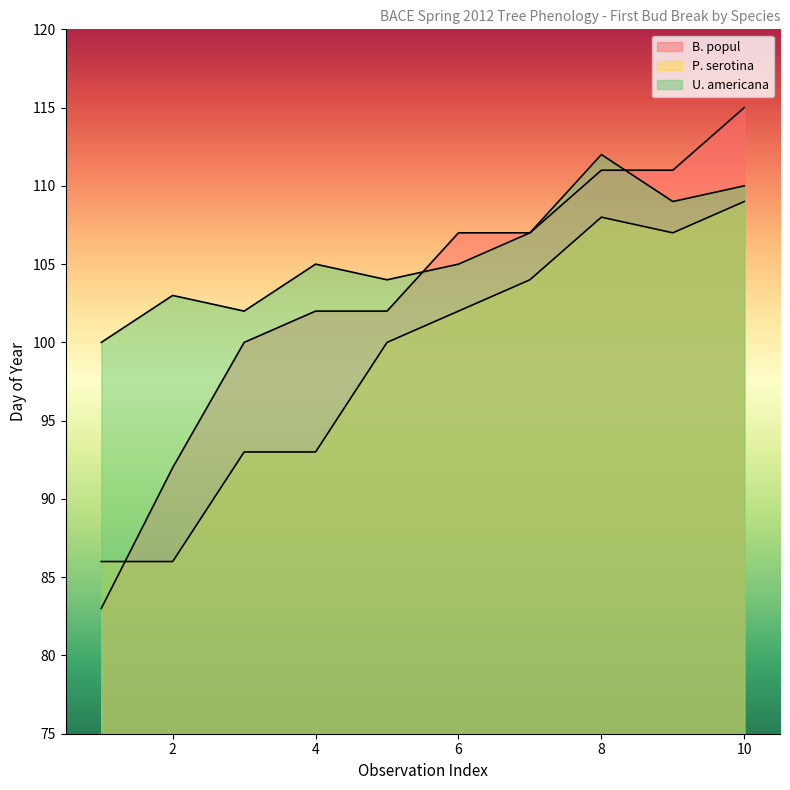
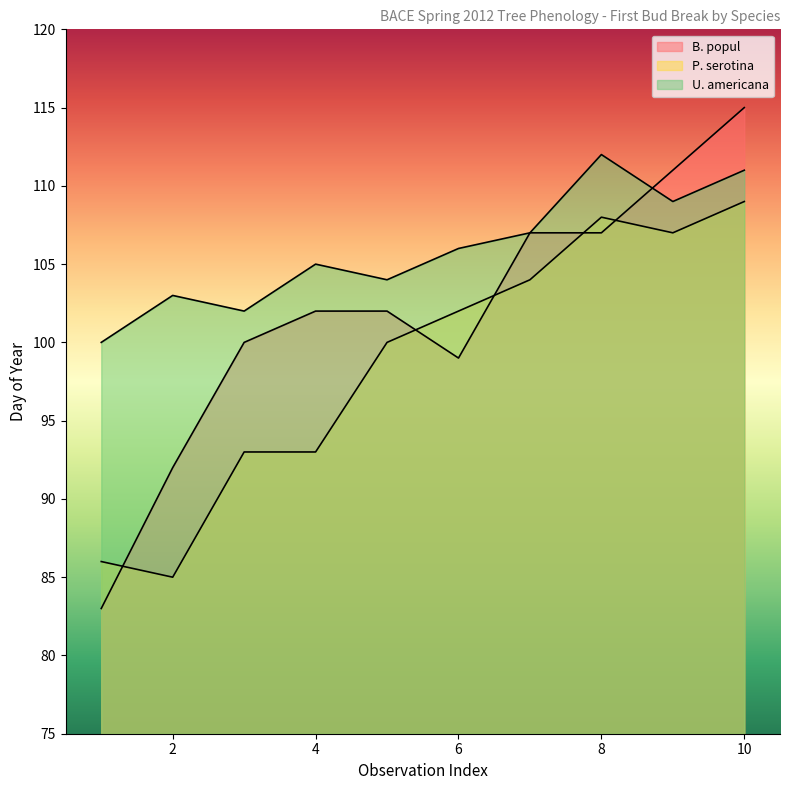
P. serotina, 2: 86 -> 85
B. popul, 6: 107 -> 99
U. americana, 6: 105 -> 106
B. popul, 8: 111 -> 107
U. americana, 10: 110 -> 111
